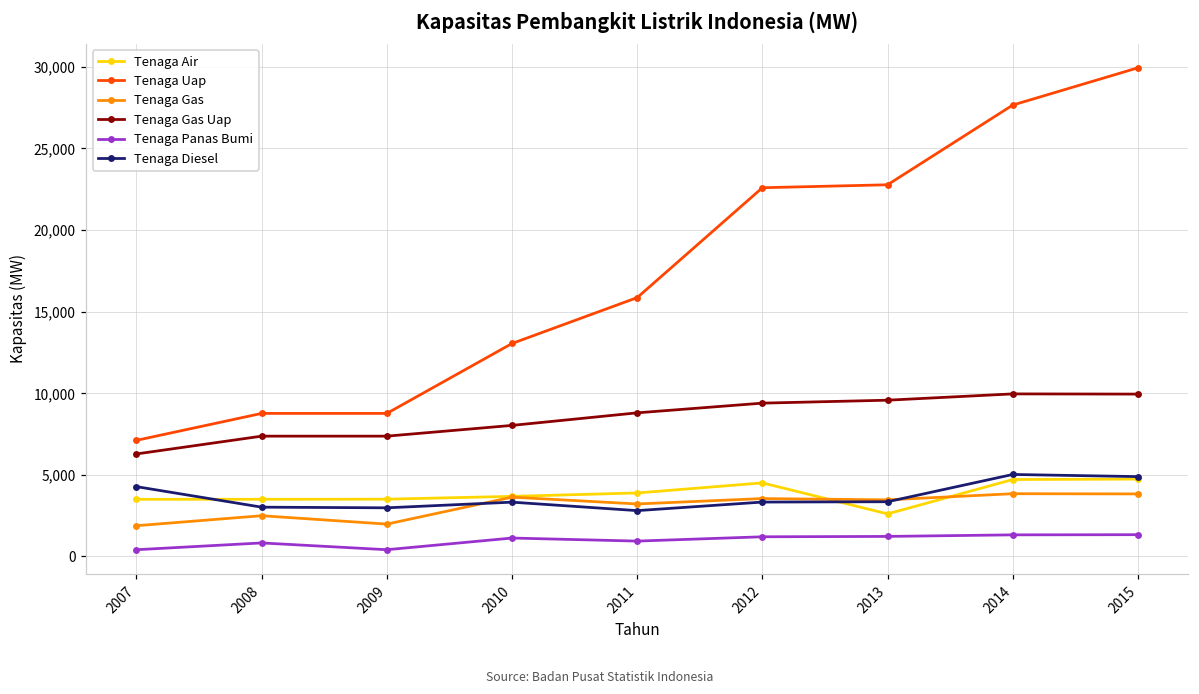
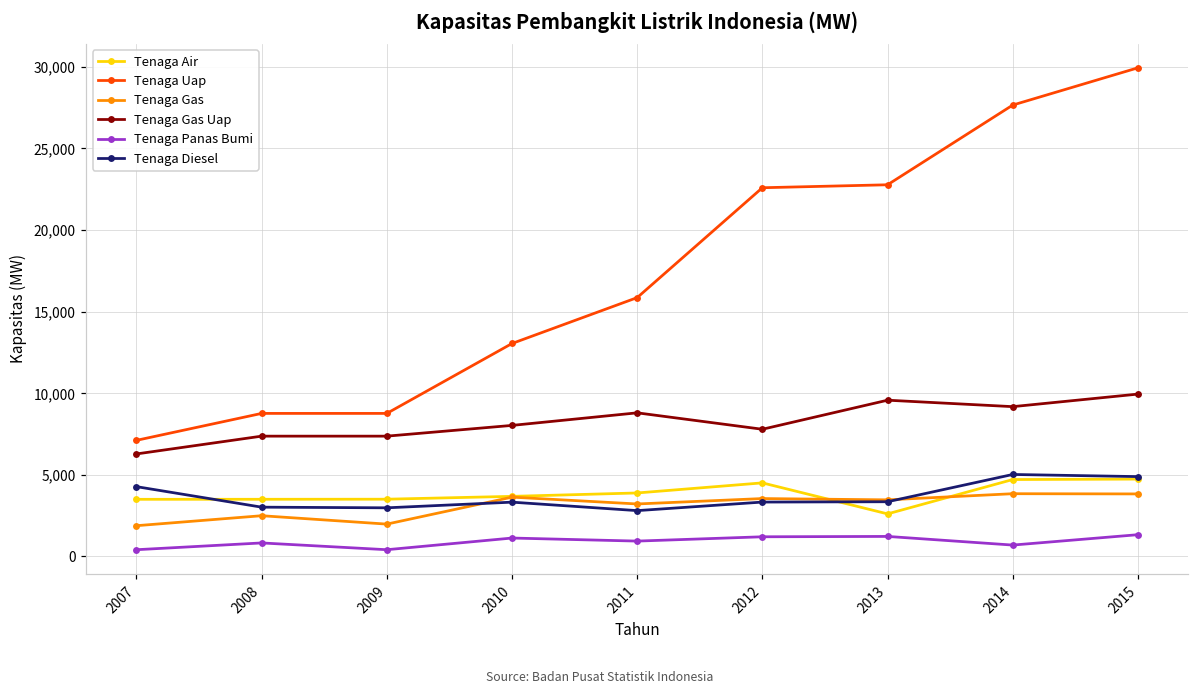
Tenaga Gas Uap, 2012: 9,400 -> 7,800
Tenaga Gas Uap, 2014: 10,000 -> 9,200
Tenaga Panas Bumi, 2014: 1,300 -> 700
